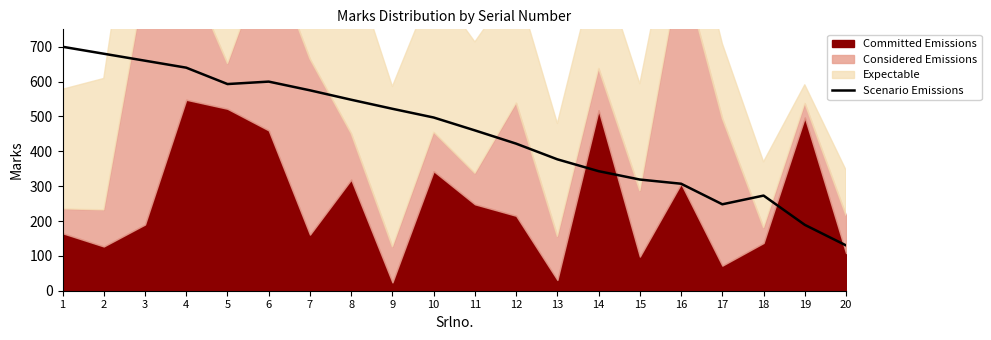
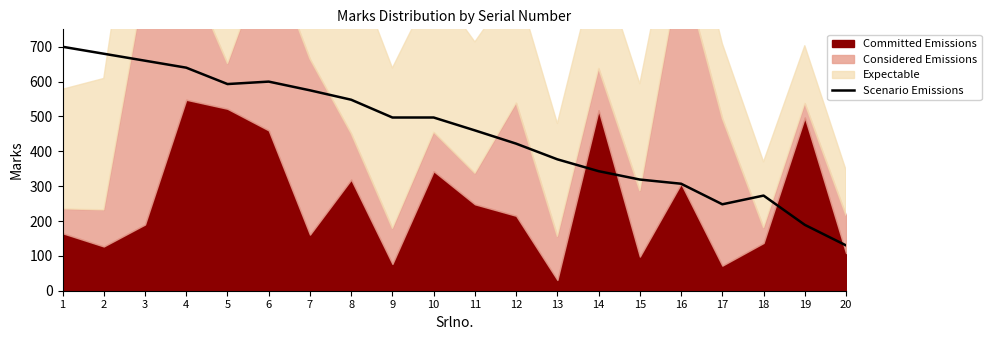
Scenario Emissions, 9: 520 -> 500
Committed Emissions, 9: 20 -> 80
Expectable, 19: 50 -> 170
